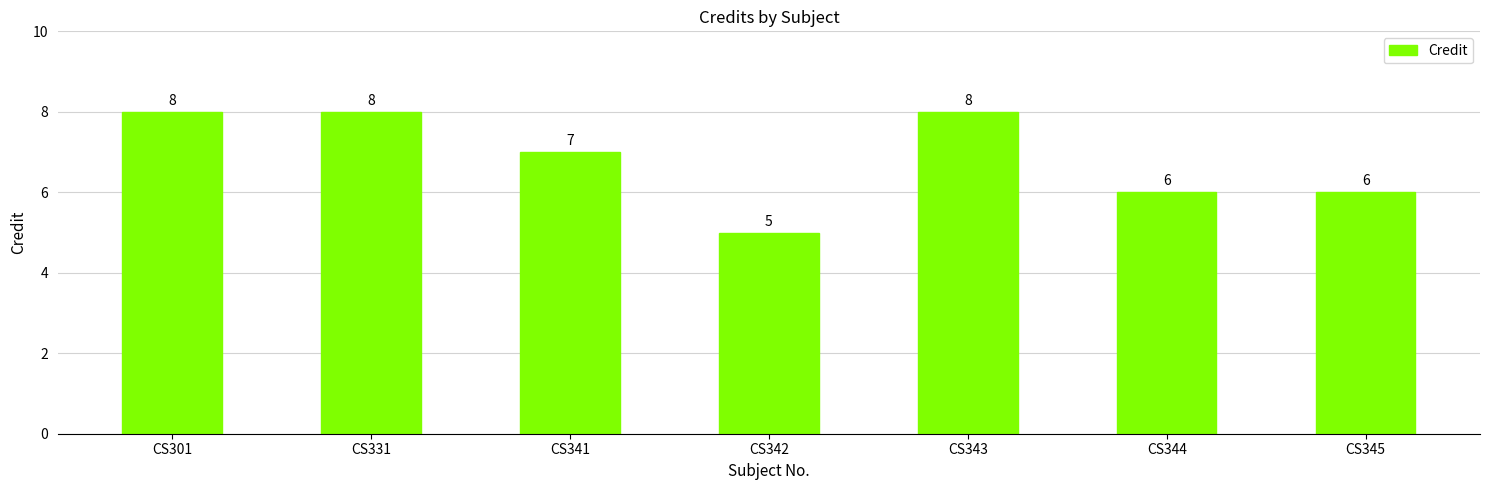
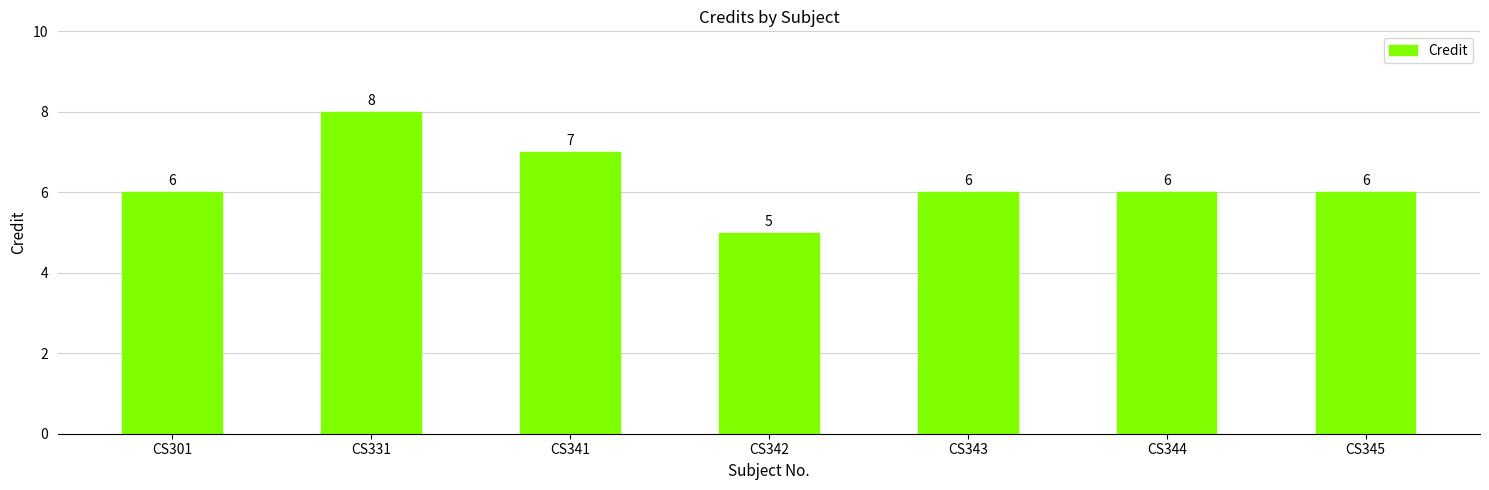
CS301: 8 -> 6
CS343: 8 -> 6
